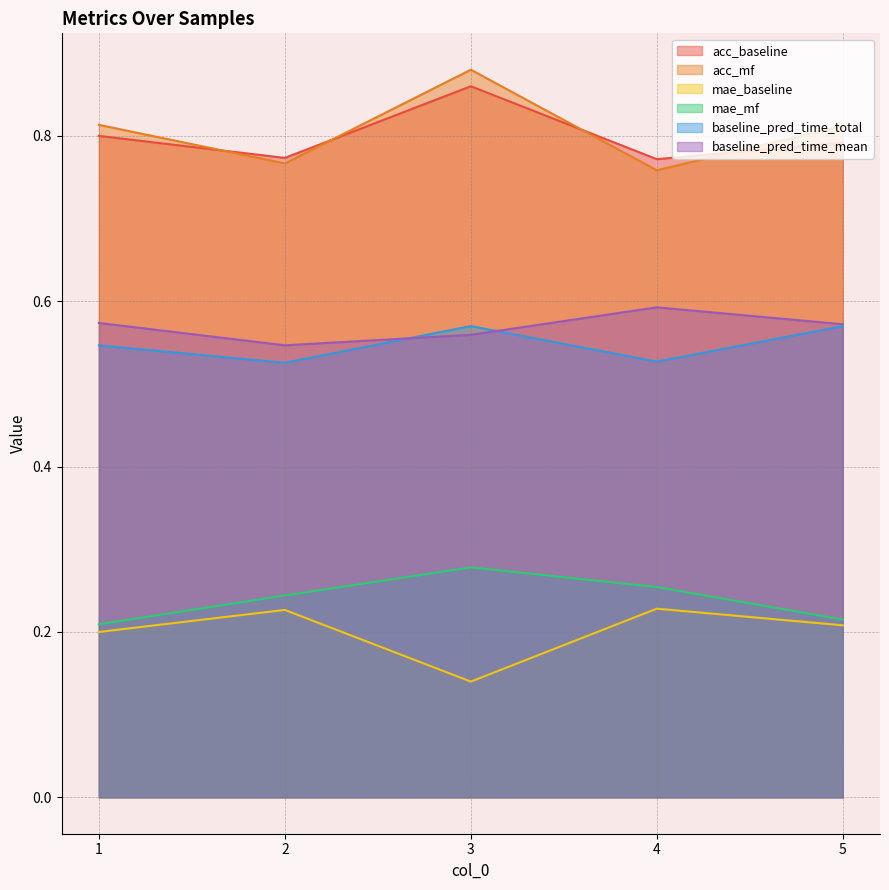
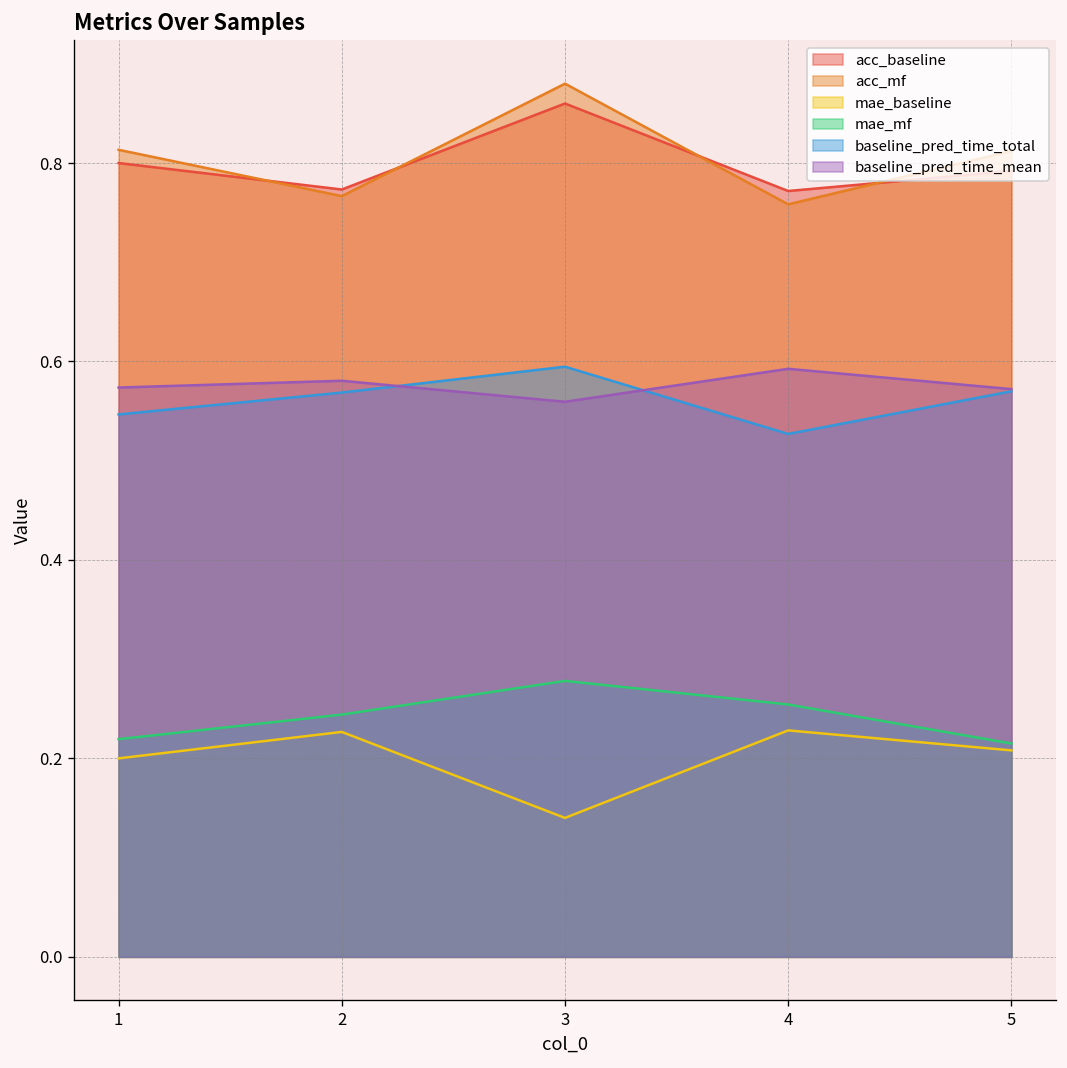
mae_mf, 1: 0.21 -> 0.22
baseline_pred_time_total, 2: 0.53 -> 0.57
baseline_pred_time_mean, 2: 0.55 -> 0.58
baseline_pred_time_total, 3: 0.57 -> 0.59
